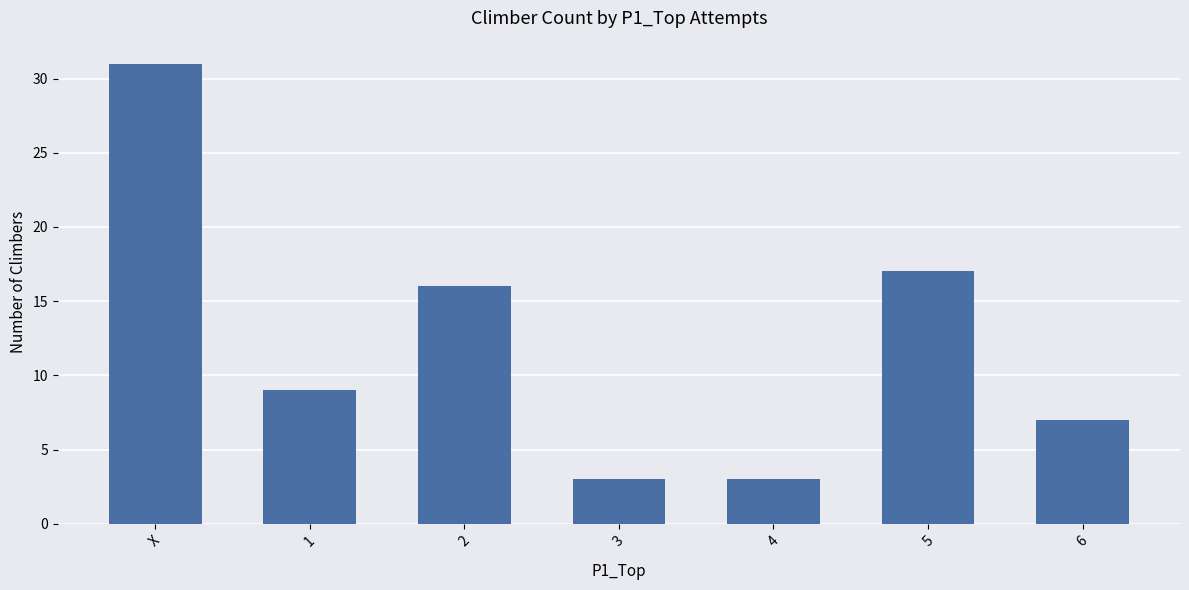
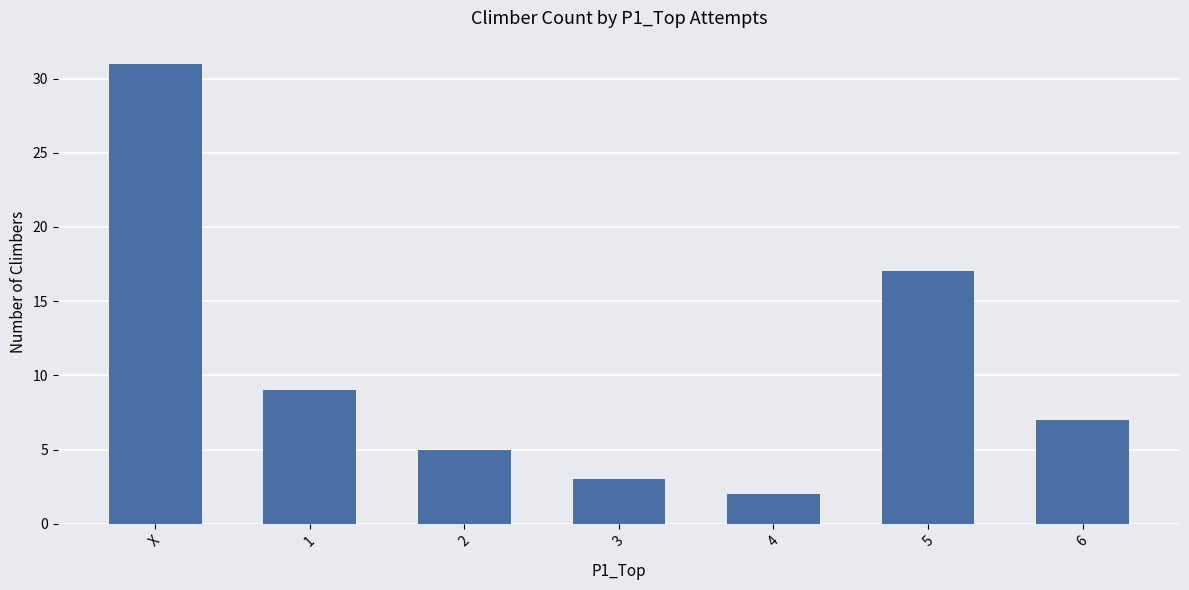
2: 16 -> 5
4: 3 -> 2
